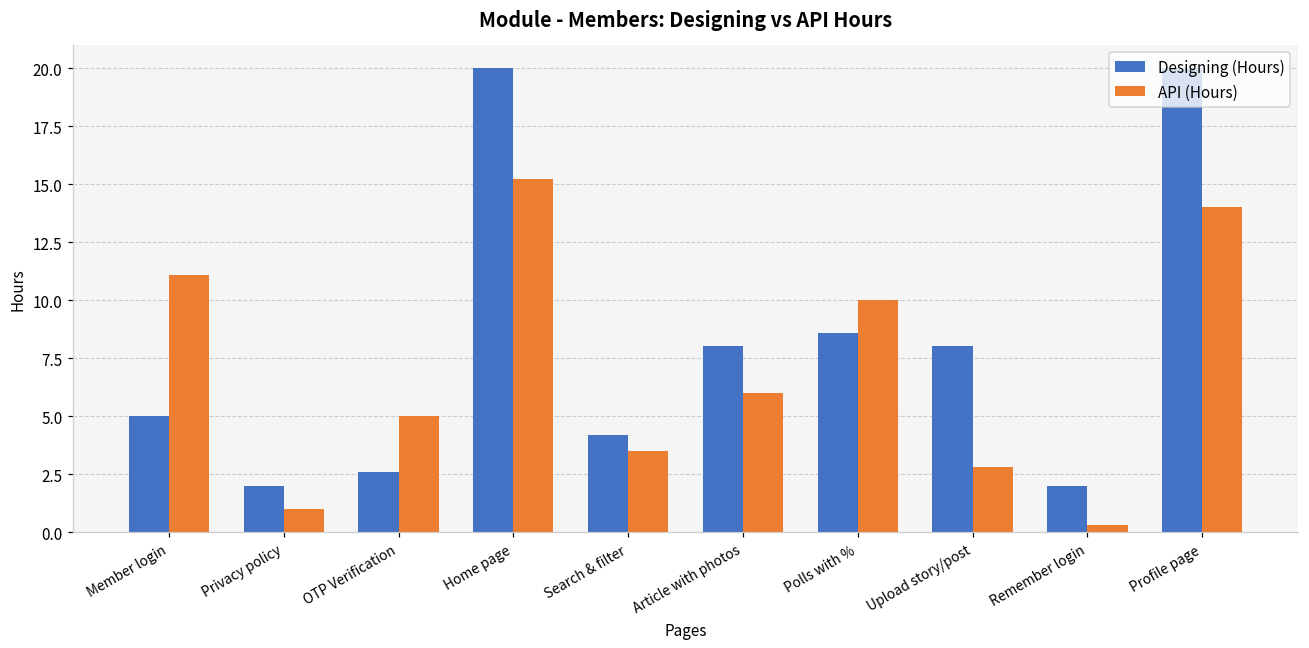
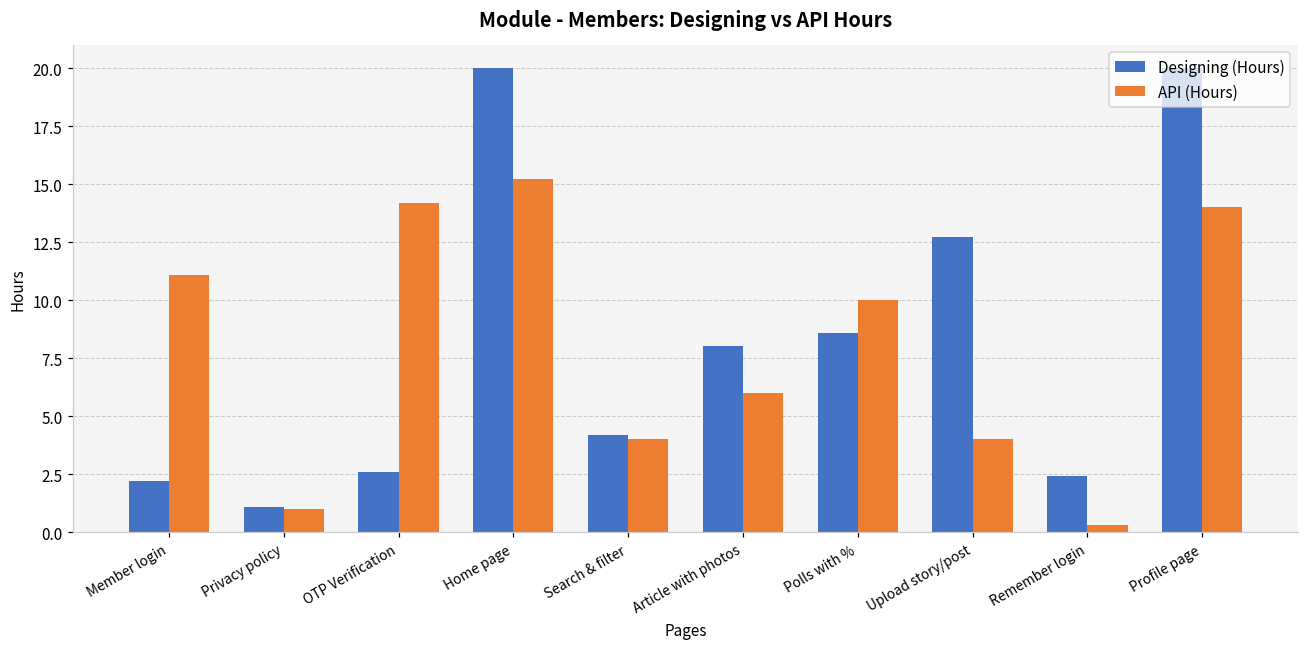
Designing (Hours), Member login: 5.0 -> 2.2
Designing (Hours), Privacy policy: 2.0 -> 1.1
API (Hours), OTP Verification: 5.0 -> 14.2
API (Hours), Search & filter: 3.5 -> 4.0
Designing (Hours), Upload story/post: 8.0 -> 12.7
API (Hours), Upload story/post: 2.8 -> 4.0
Designing (Hours), Remember login: 2.0 -> 2.4
